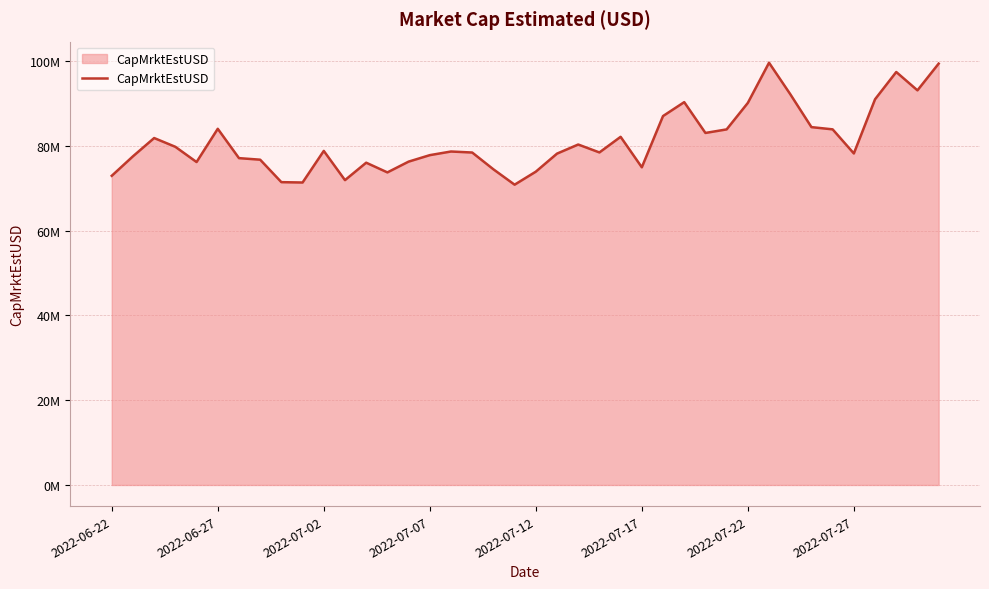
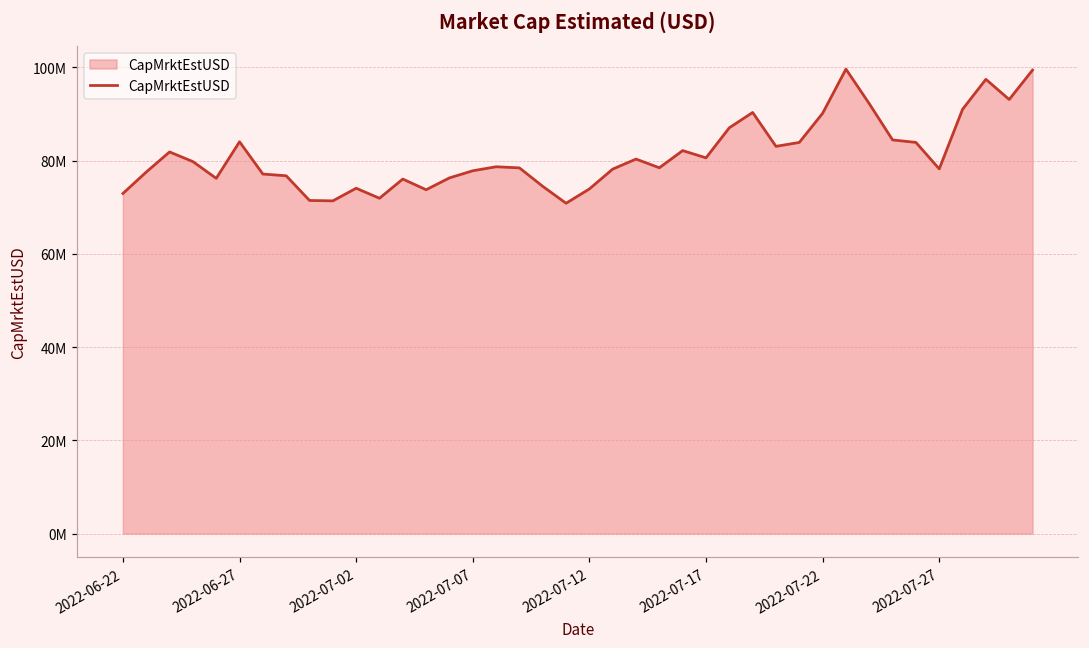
2022-07-02: 79000000 -> 74000000
2022-07-17: 75000000 -> 81000000
